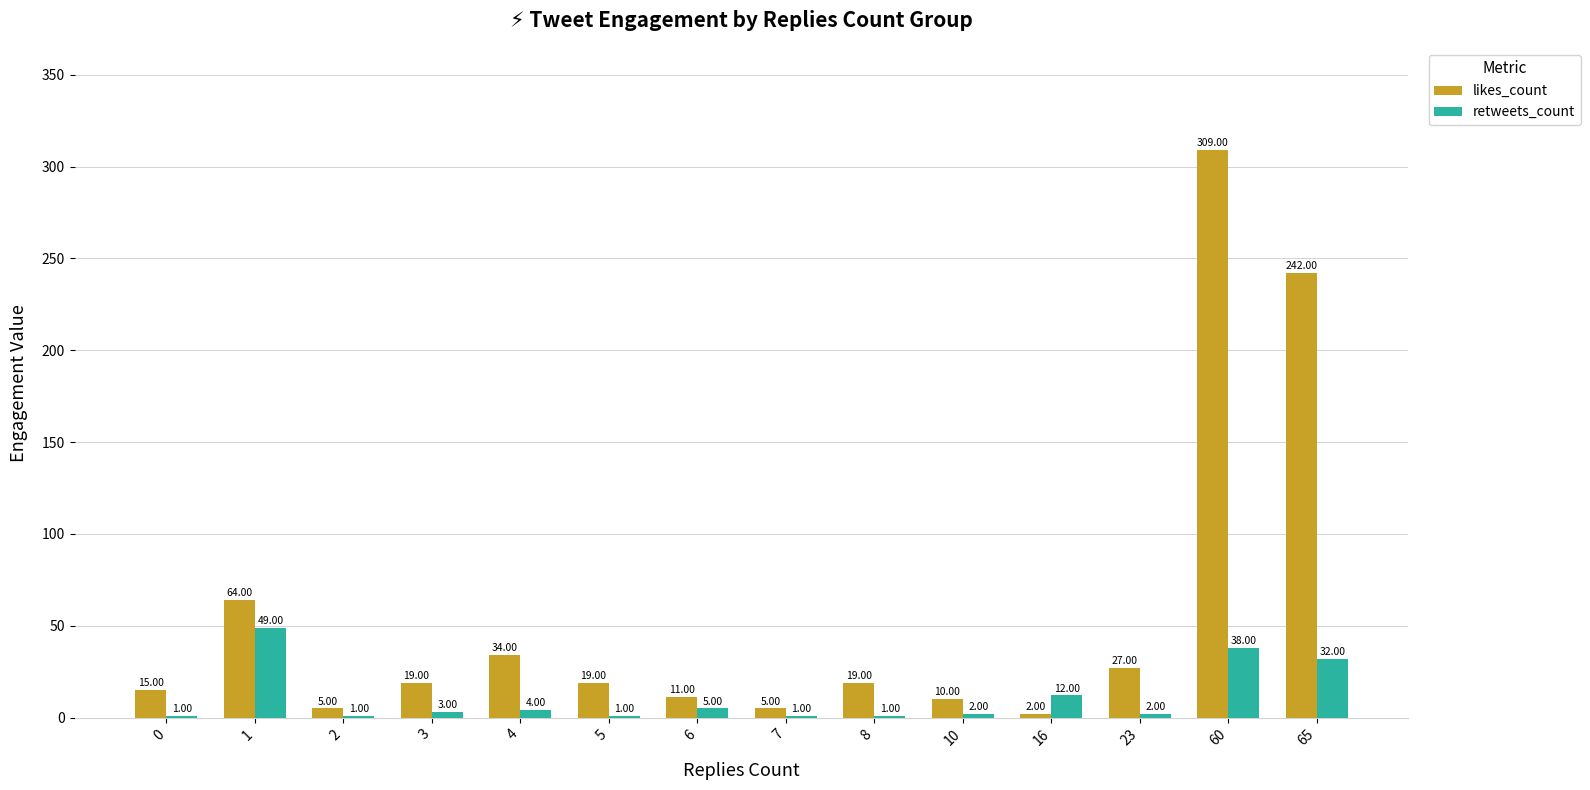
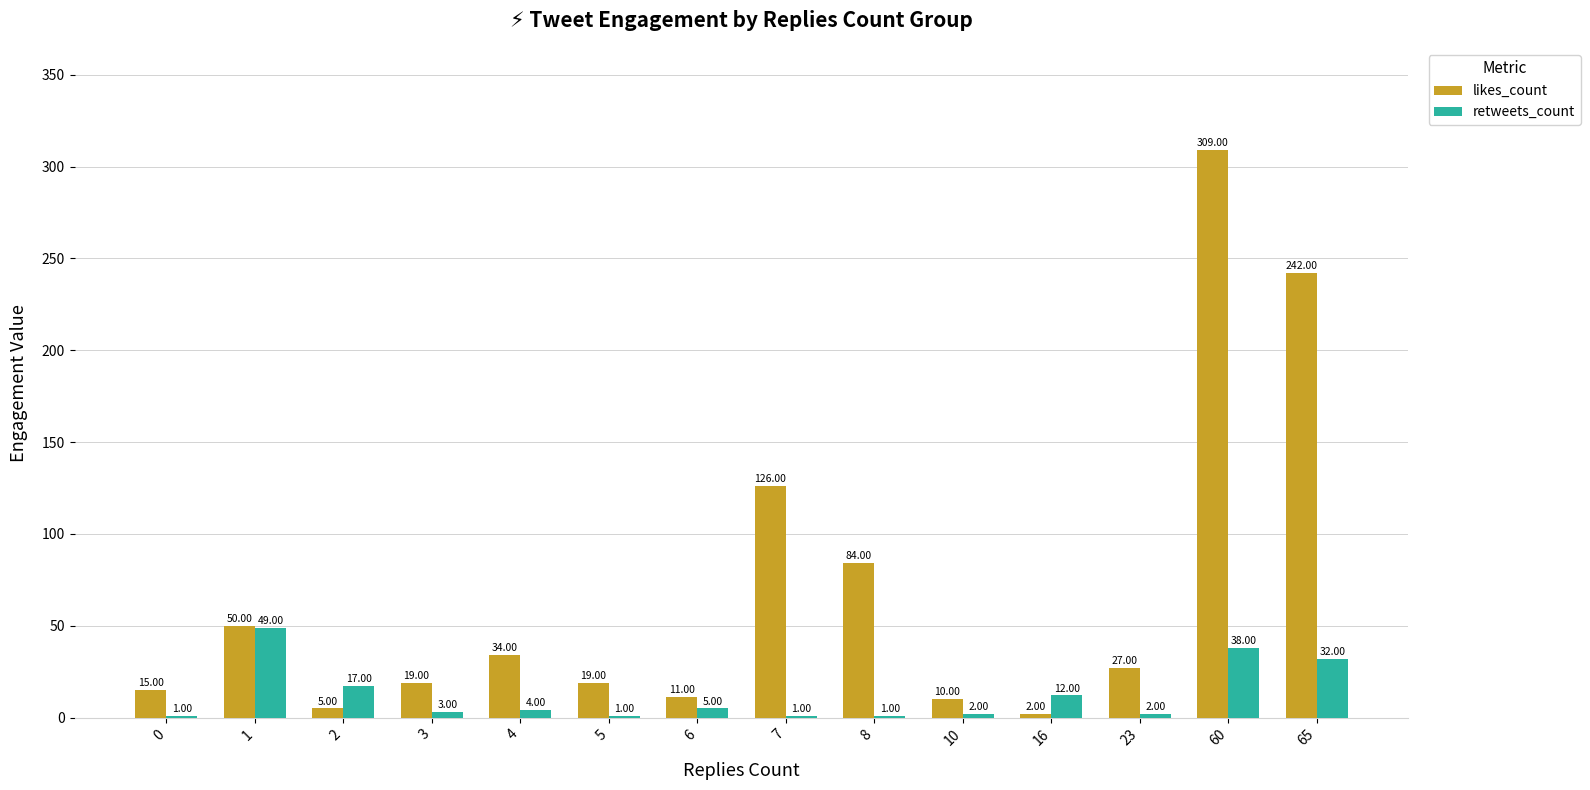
likes_count, 1: 64.00 -> 50.00
retweets_count, 2: 1.00 -> 17.00
likes_count, 7: 5.00 -> 126.00
likes_count, 8: 19.00 -> 84.00
